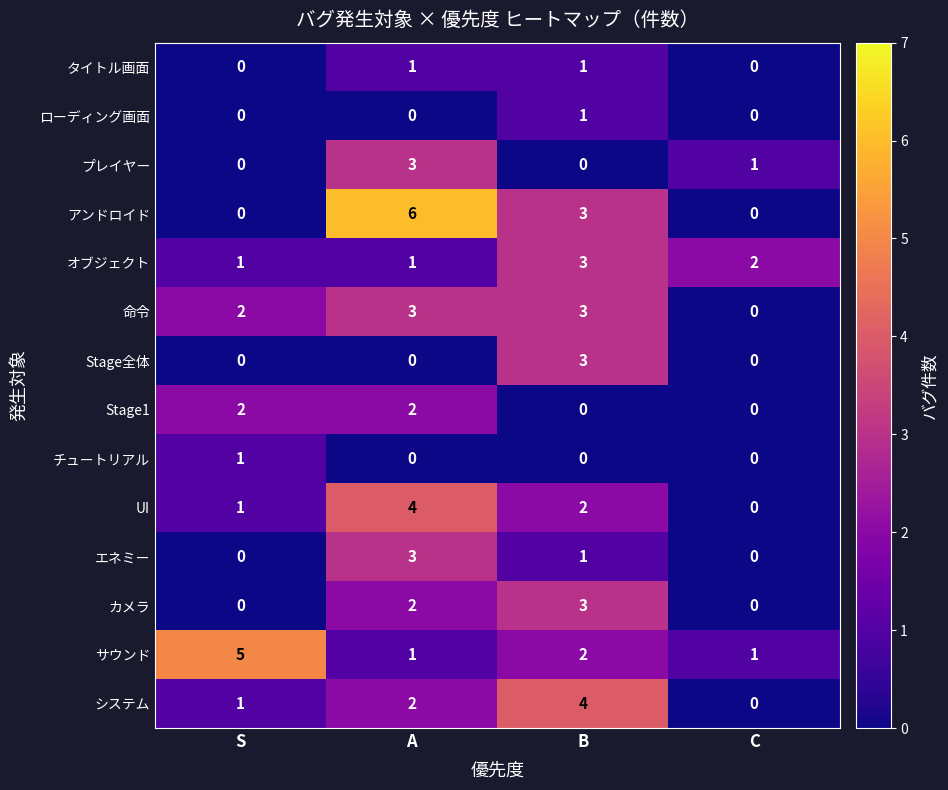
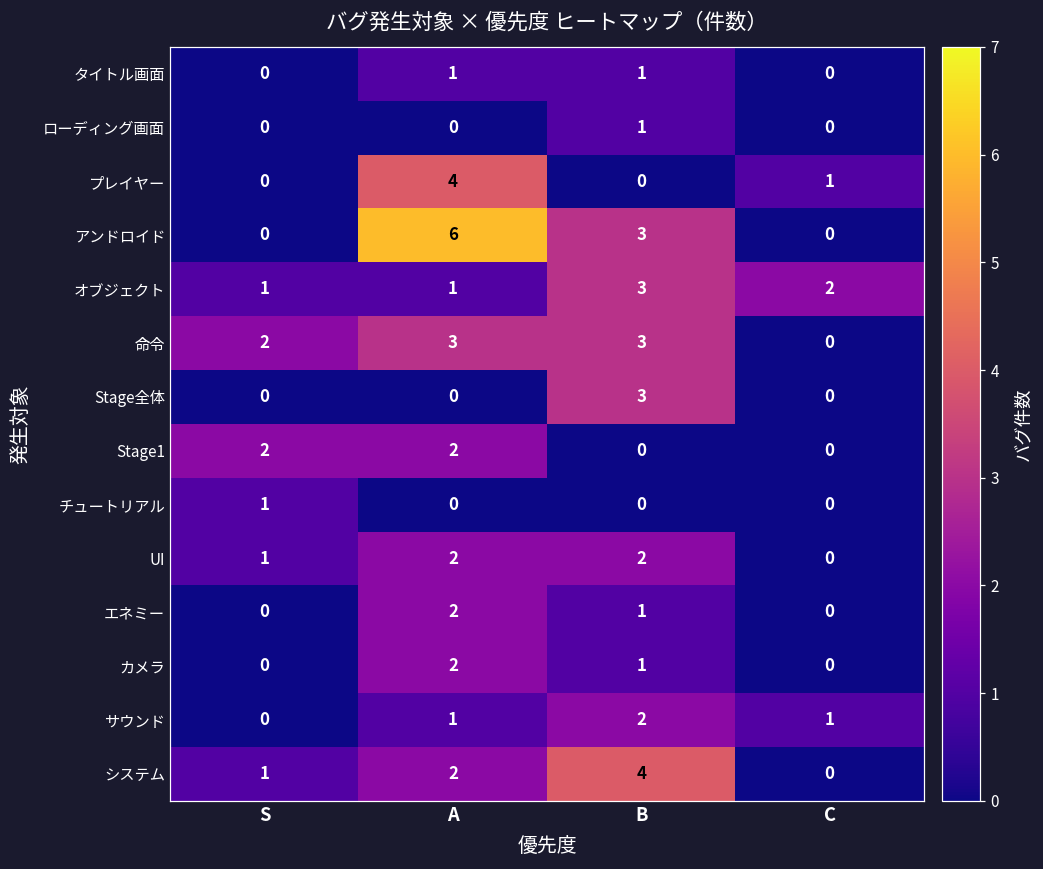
プレイヤー, A: 3 -> 4
UI, A: 4 -> 2
エネミー, A: 3 -> 2
カメラ, B: 3 -> 1
サウンド, S: 5 -> 0
